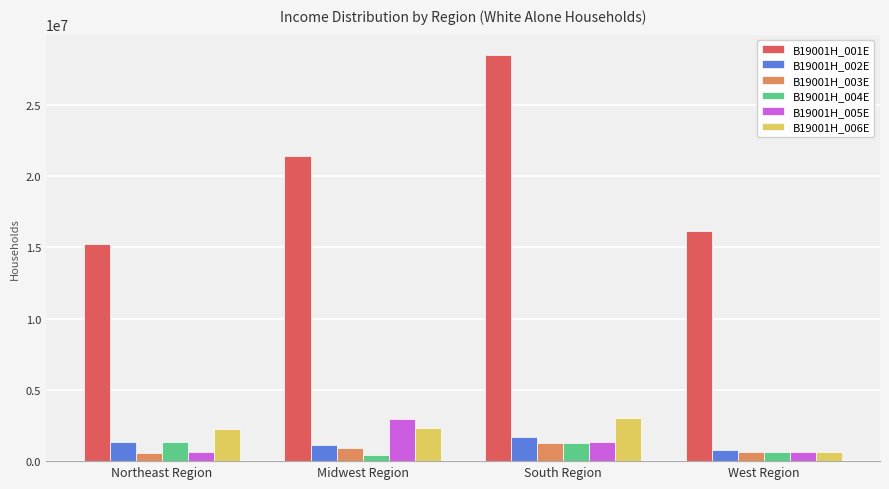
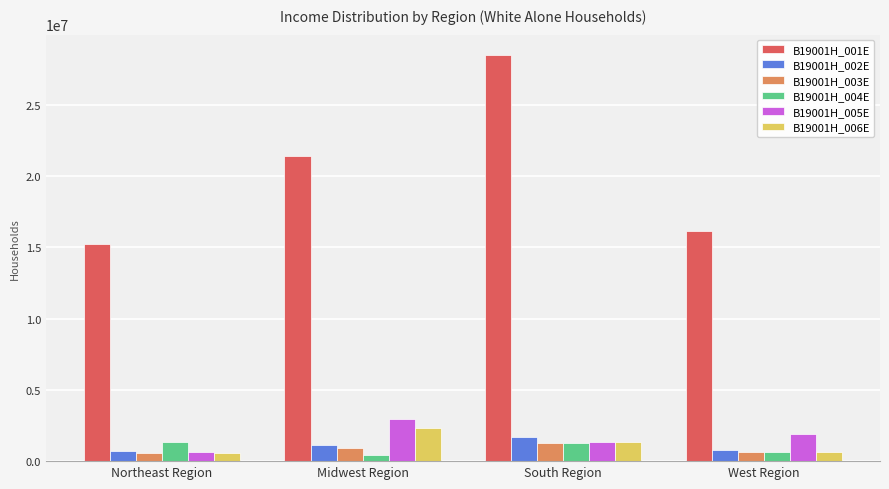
B19001H_002E, Northeast Region: 1300000 -> 700000
B19001H_006E, Northeast Region: 2300000 -> 600000
B19001H_006E, South Region: 3000000 -> 1300000
B19001H_005E, West Region: 700000 -> 1900000
